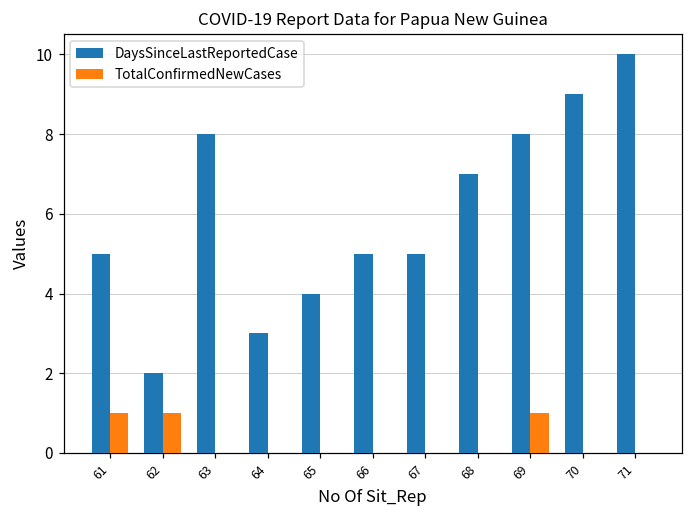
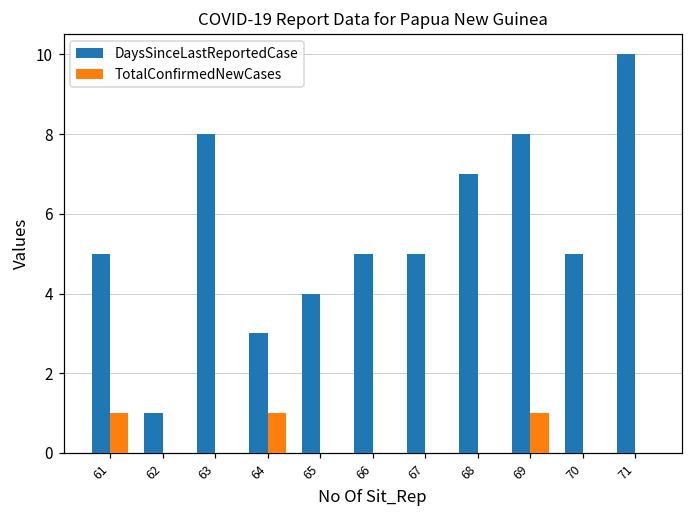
DaysSinceLastReportedCase, 62: 2 -> 1
TotalConfirmedNewCases, 62: 1 -> 0
TotalConfirmedNewCases, 64: 0 -> 1
DaysSinceLastReportedCase, 70: 9 -> 5
